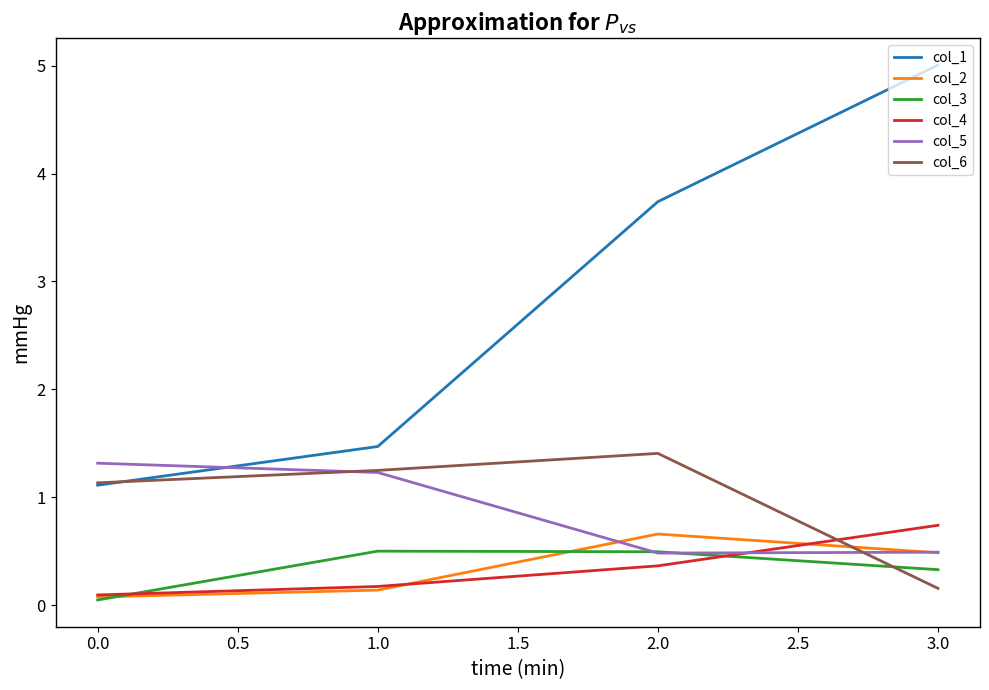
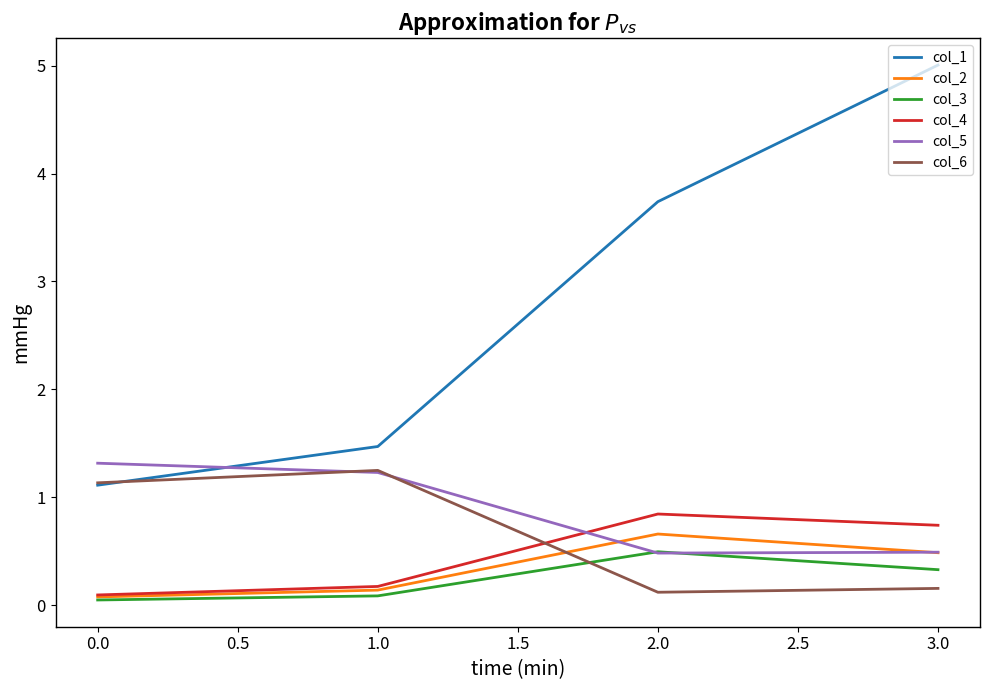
col_3, 1.0: 0.50 -> 0.09
col_4, 2.0: 0.36 -> 0.85
col_6, 2.0: 1.41 -> 0.12
